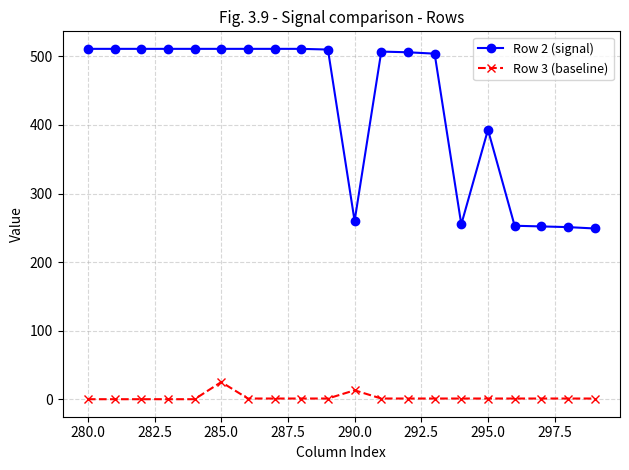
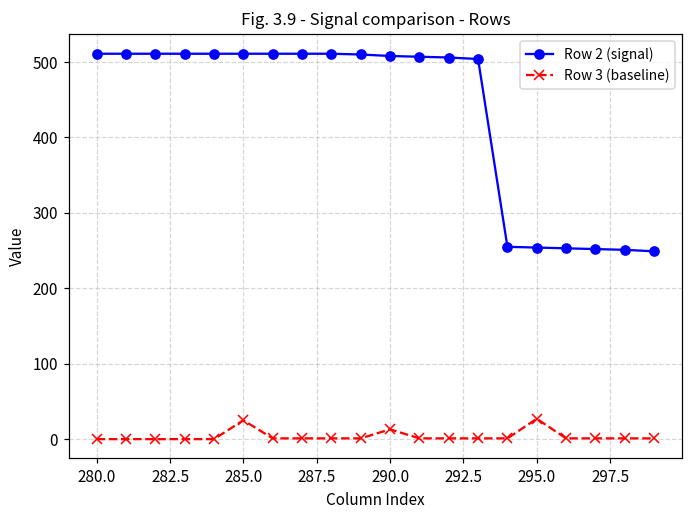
Row 2 (signal), 290.0: 260 -> 510
Row 2 (signal), 295.0: 390 -> 250
Row 3 (baseline), 295.0: 0 -> 30
